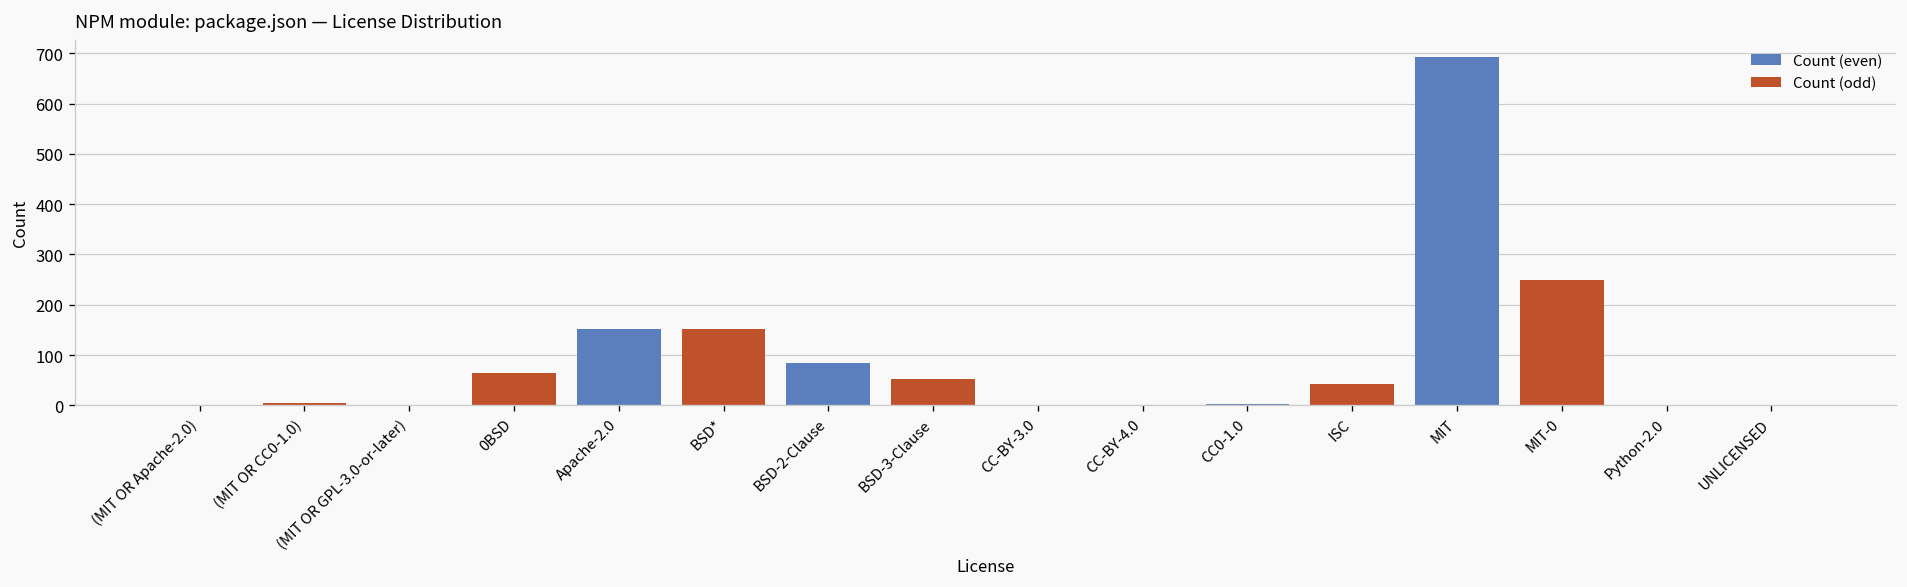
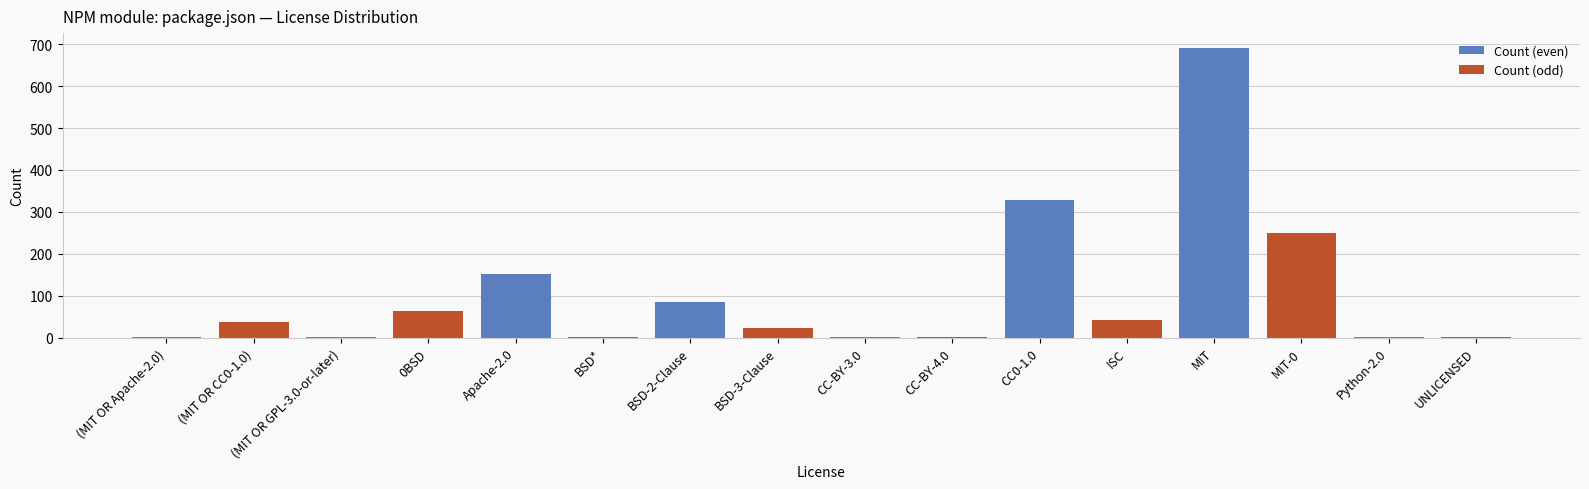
Count (odd), (MIT OR CC0-1.0): 10 -> 40
Count (odd), BSD*: 150 -> 0
Count (odd), BSD-3-Clause: 50 -> 20
Count (even), CC0-1.0: 0 -> 330
